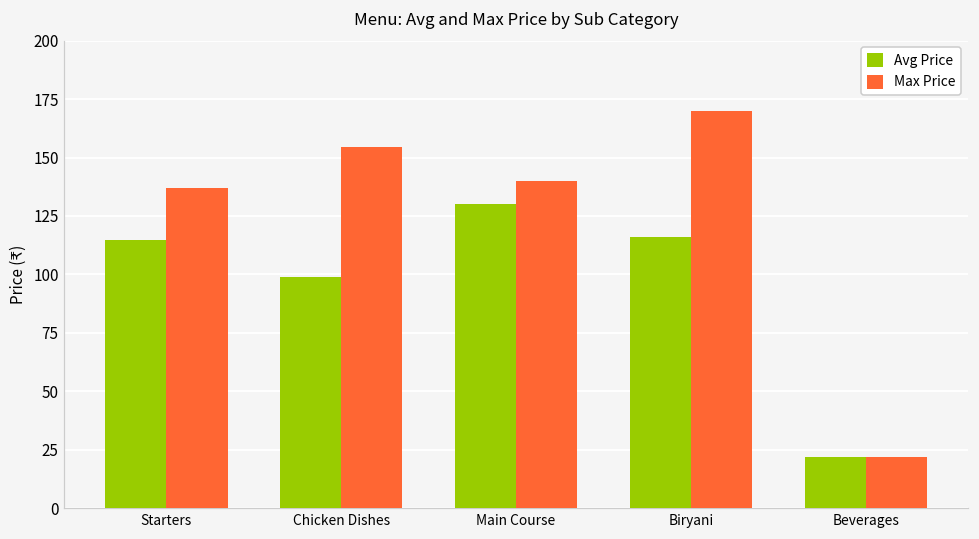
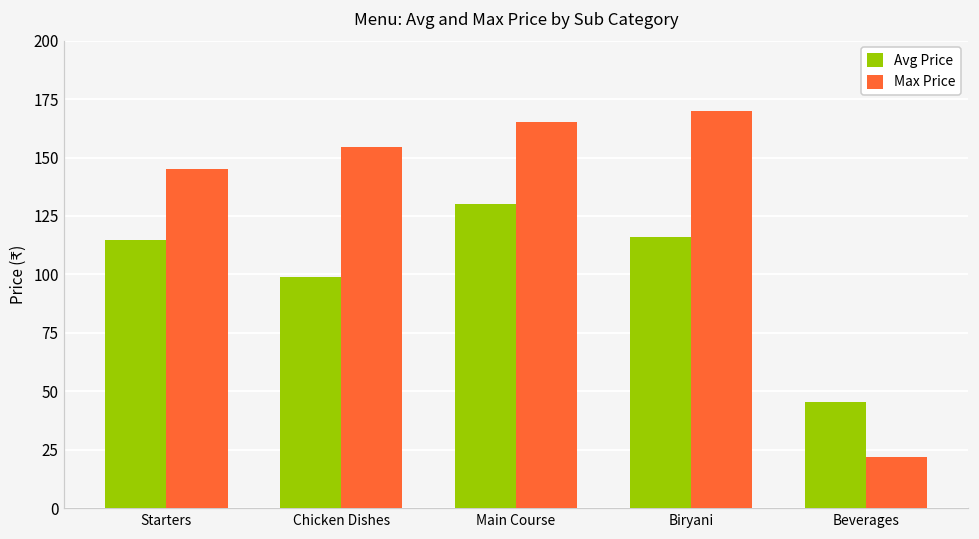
Max Price, Starters: 137 -> 145
Max Price, Main Course: 140 -> 165
Avg Price, Beverages: 22 -> 45
